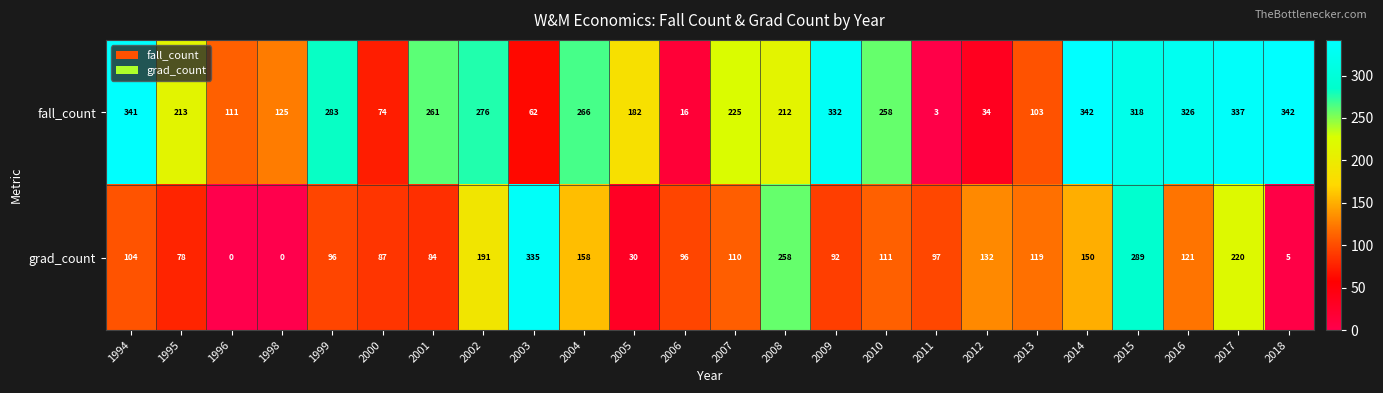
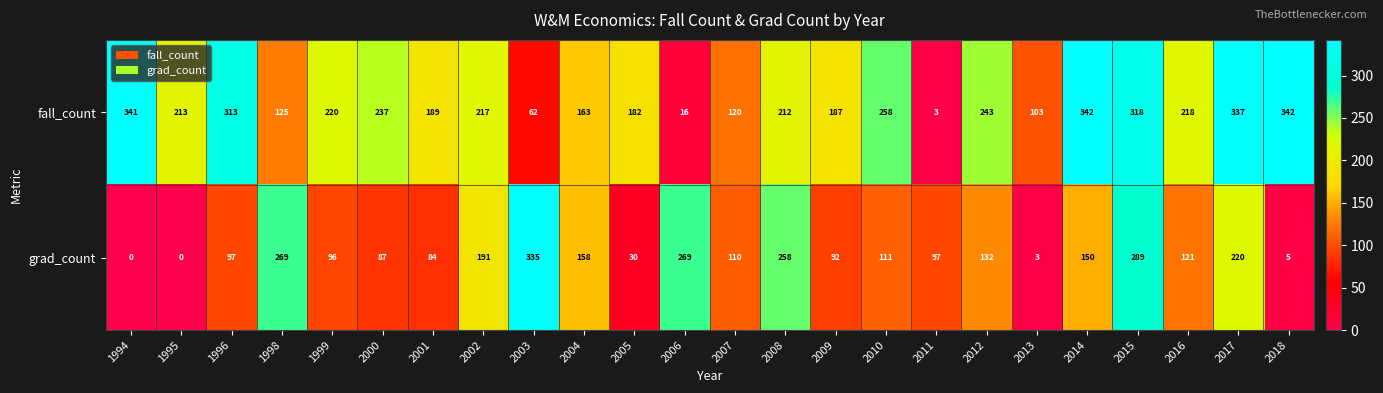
fall_count, 1996: 111 -> 313
fall_count, 1999: 283 -> 220
fall_count, 2000: 74 -> 237
fall_count, 2001: 261 -> 189
fall_count, 2002: 276 -> 217
fall_count, 2004: 266 -> 163
fall_count, 2007: 225 -> 120
fall_count, 2009: 332 -> 187
fall_count, 2012: 34 -> 243
fall_count, 2016: 326 -> 218
grad_count, 1994: 104 -> 0
grad_count, 1995: 78 -> 0
grad_count, 1996: 0 -> 97
grad_count, 1998: 0 -> 269
grad_count, 2006: 96 -> 269
grad_count, 2013: 119 -> 3
